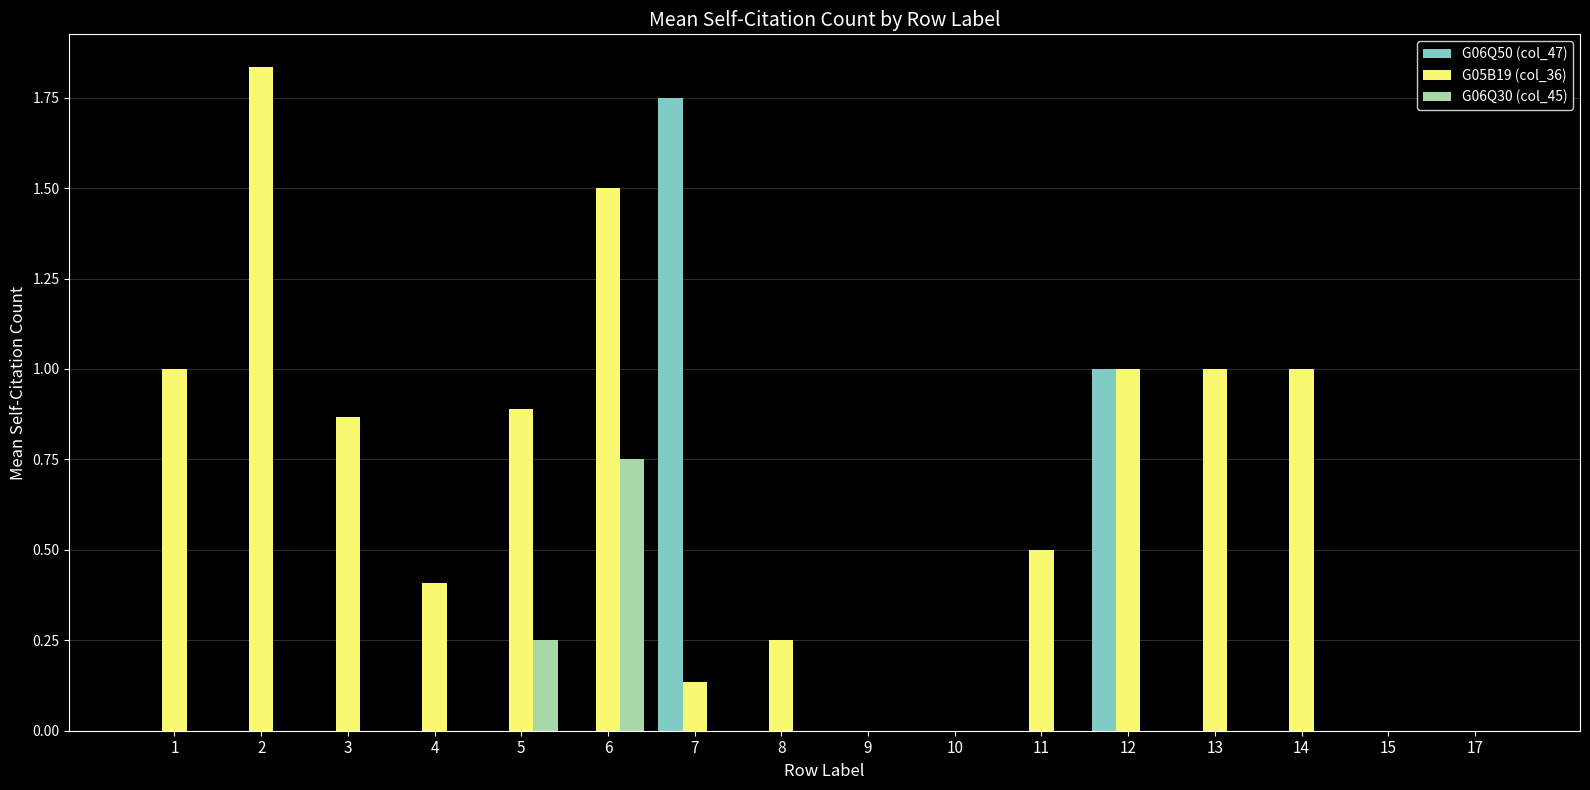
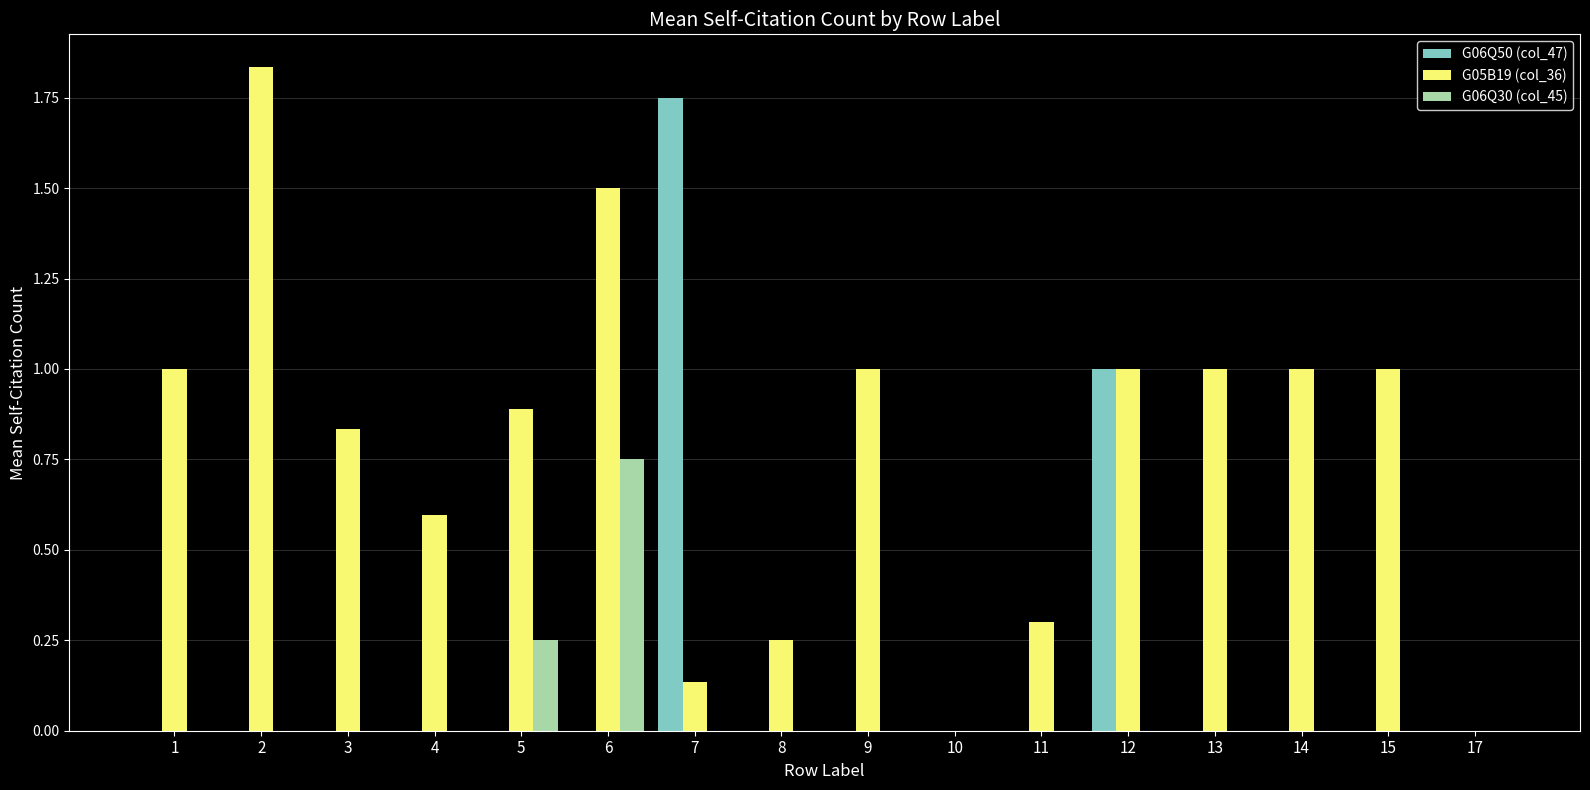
G05B19 (col_36), 3: 0.87 -> 0.83
G05B19 (col_36), 4: 0.41 -> 0.59
G05B19 (col_36), 9: 0 -> 1
G05B19 (col_36), 11: 0.5 -> 0.3
G05B19 (col_36), 15: 0 -> 1
